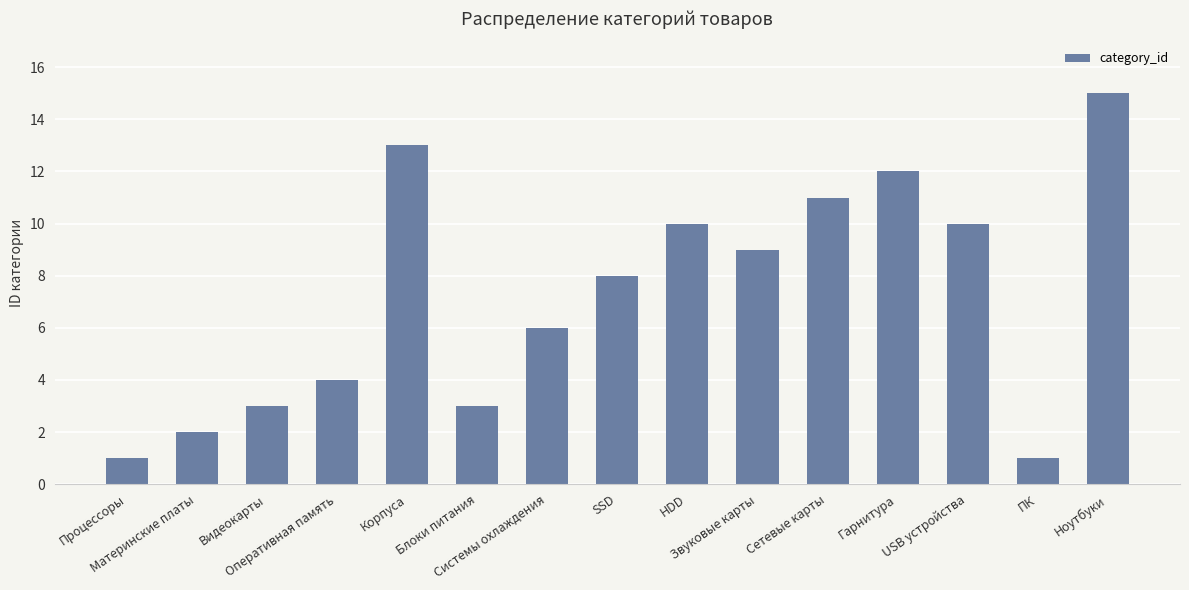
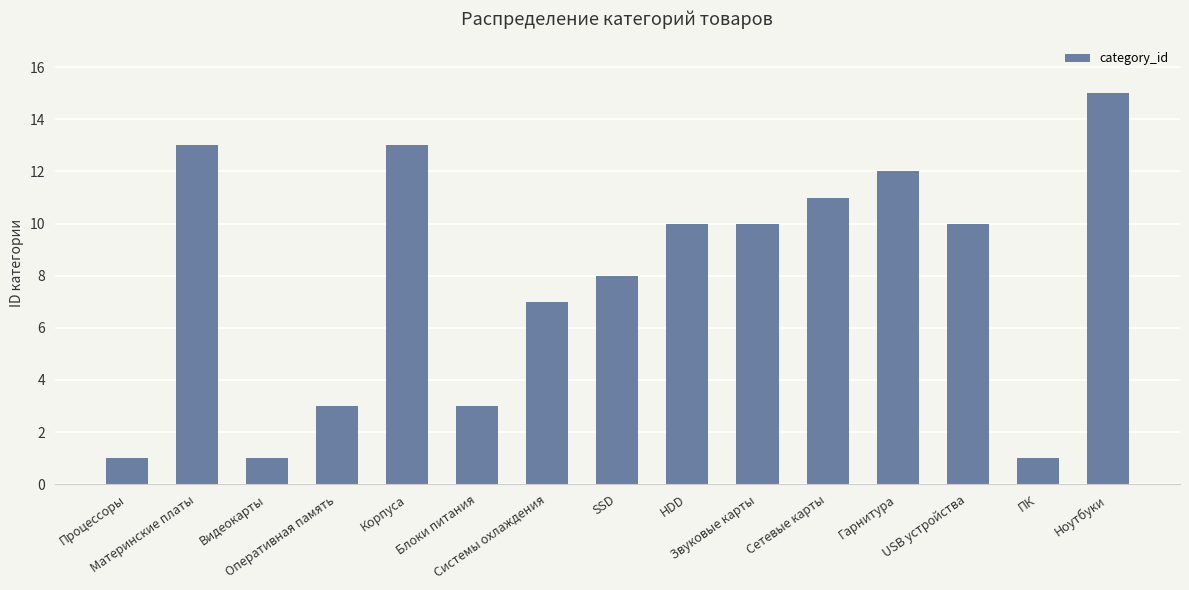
Материнские платы: 2 -> 13
Видеокарты: 3 -> 1
Оперативная память: 4 -> 3
Системы охлаждения: 6 -> 7
Звуковые карты: 9 -> 10
